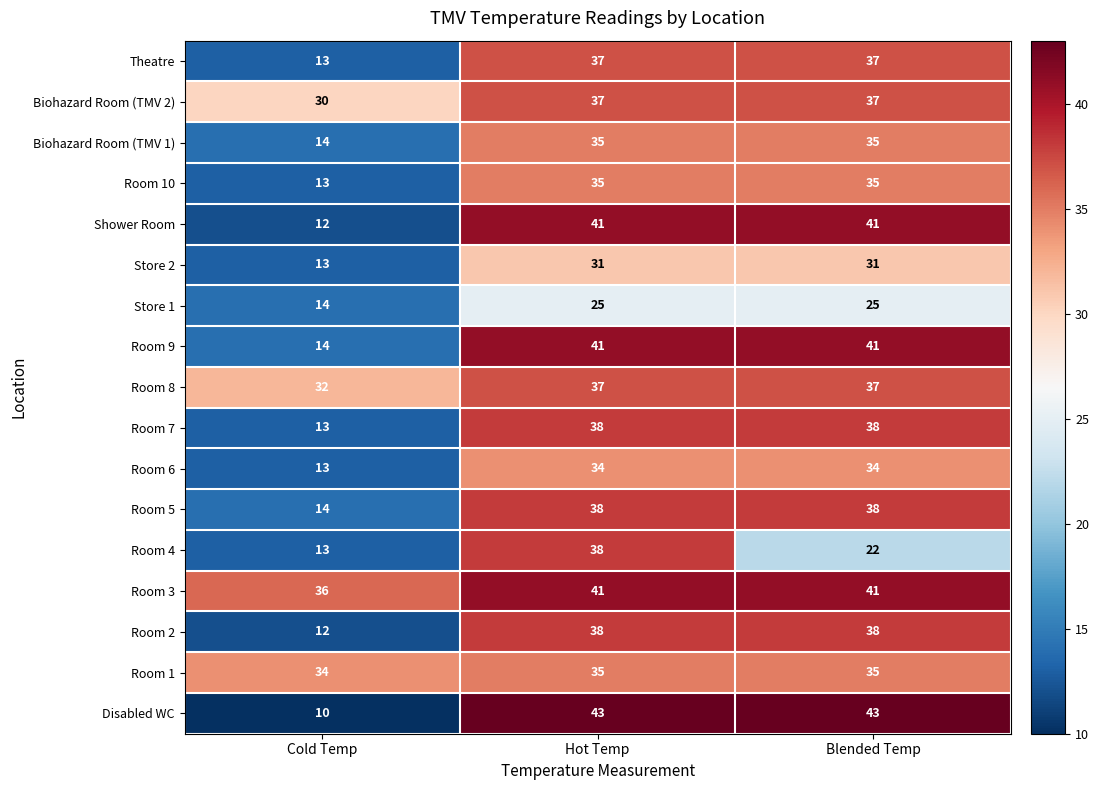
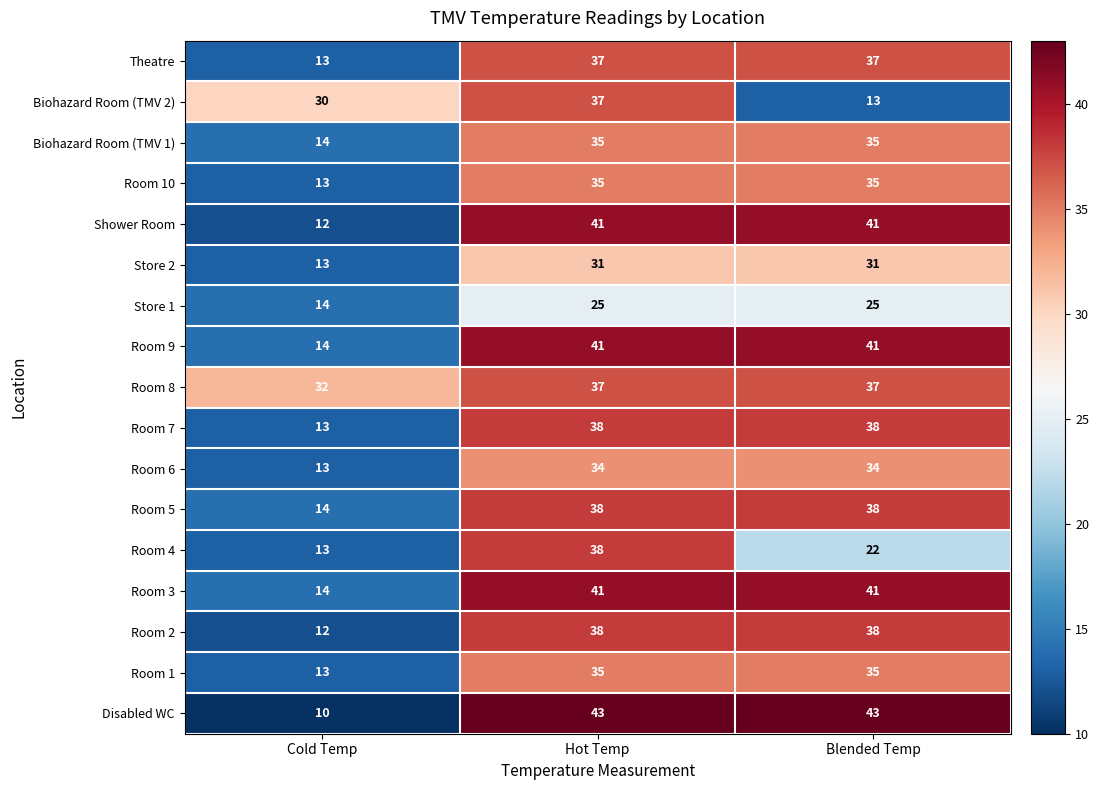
Biohazard Room (TMV 2), Blended Temp: 37 -> 13
Room 3, Cold Temp: 36 -> 14
Room 1, Cold Temp: 34 -> 13
